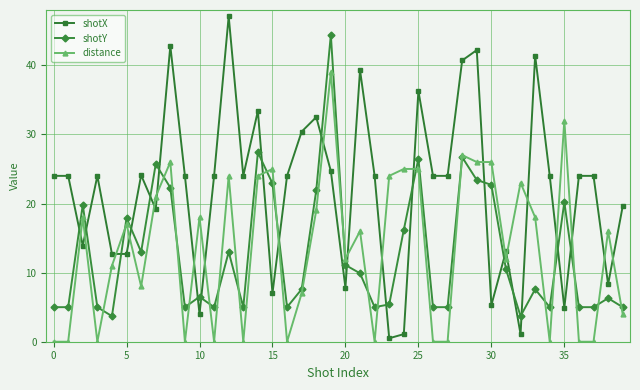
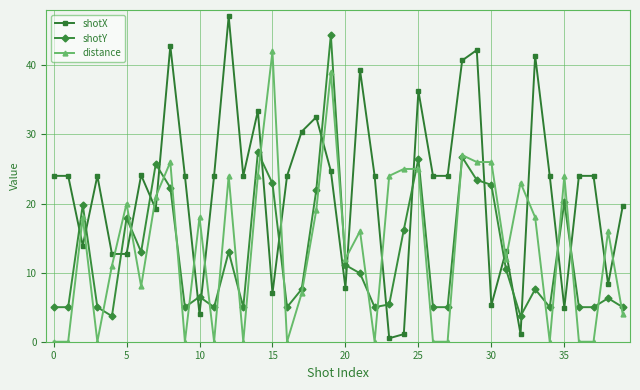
distance, 5: 17 -> 20
distance, 15: 25 -> 42
distance, 35: 32 -> 24
